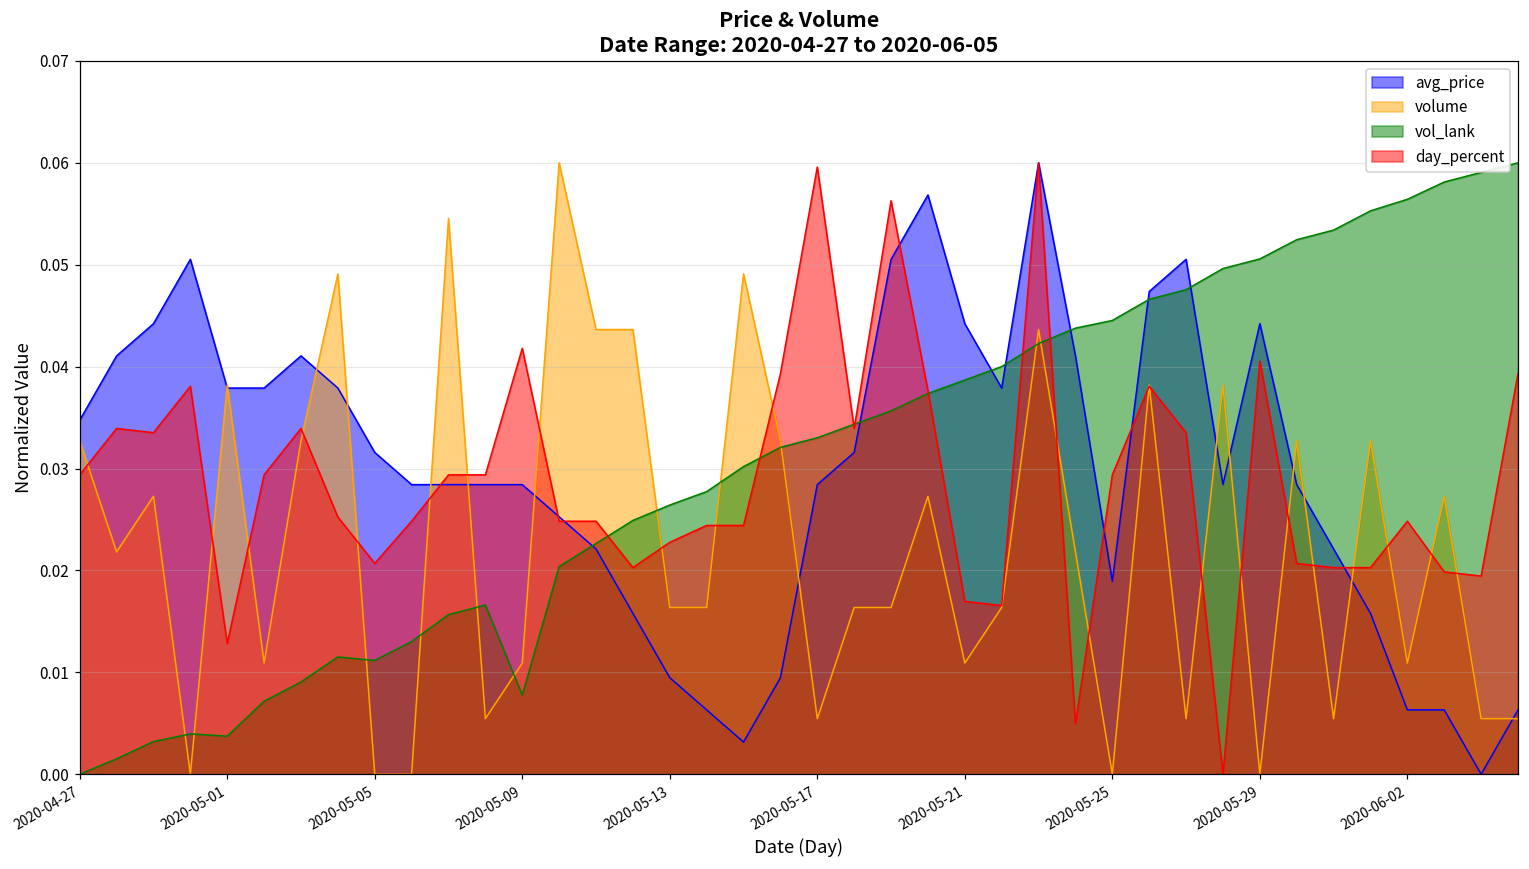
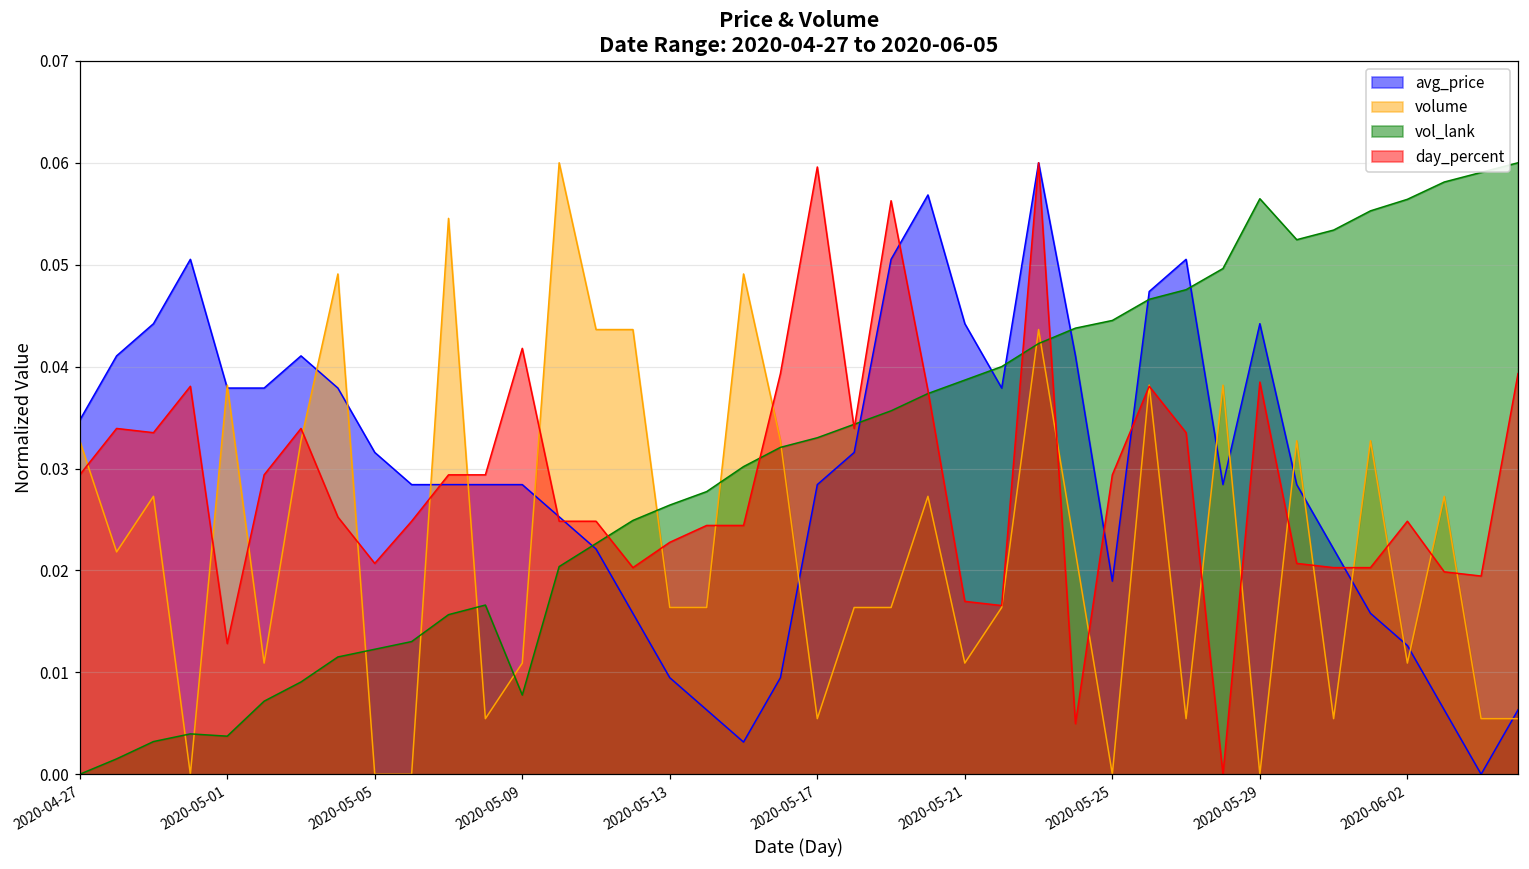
vol_lank, 2020-05-05: 0.011 -> 0.012
vol_lank, 2020-05-29: 0.051 -> 0.056
day_percent, 2020-05-29: 0.041 -> 0.038
avg_price, 2020-06-02: 0.006 -> 0.013
